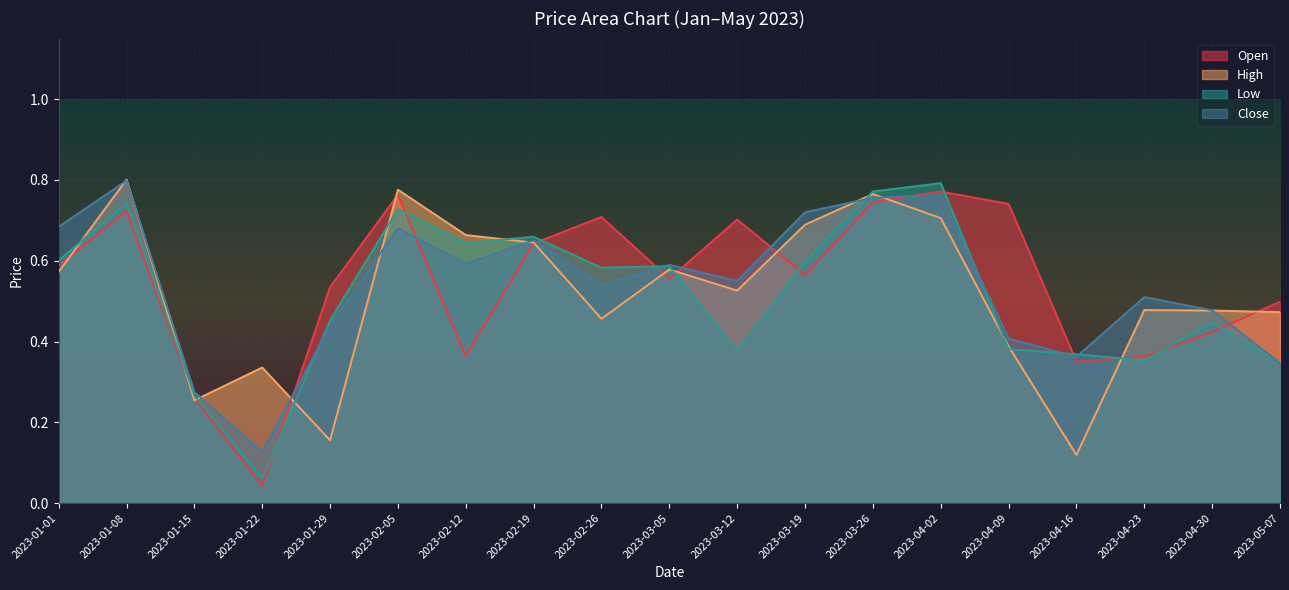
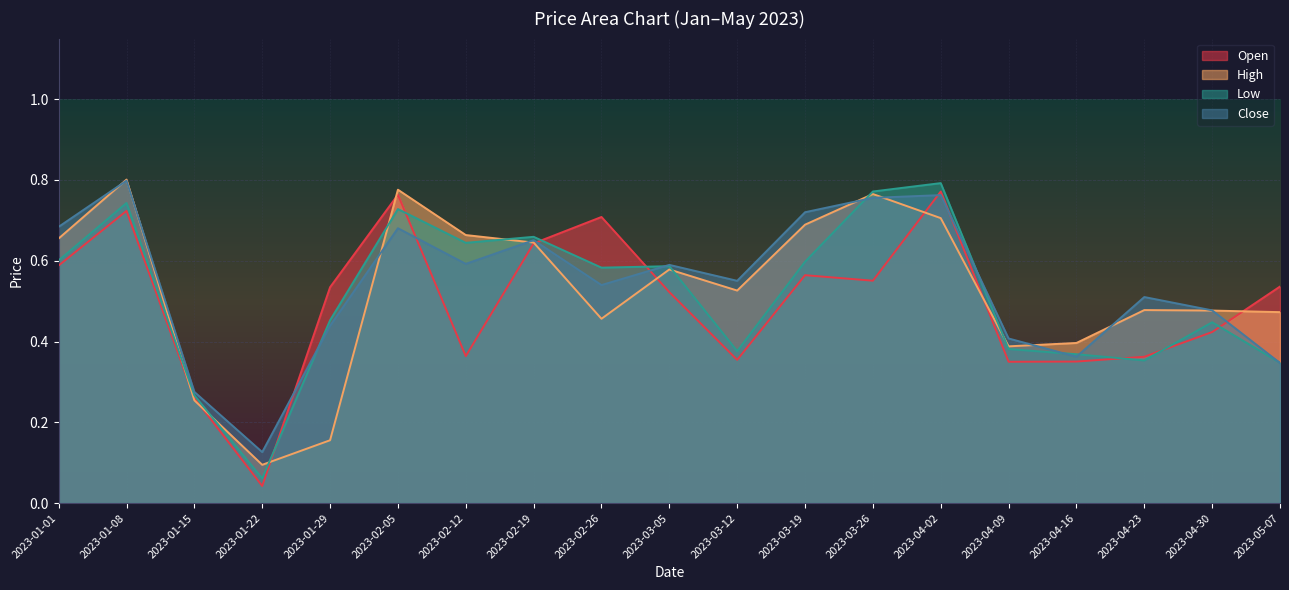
High, 2023-01-01: 0.57 -> 0.66
High, 2023-01-22: 0.34 -> 0.09
Open, 2023-03-05: 0.56 -> 0.52
Open, 2023-03-12: 0.70 -> 0.35
Open, 2023-03-26: 0.74 -> 0.55
Open, 2023-04-09: 0.74 -> 0.35
High, 2023-04-16: 0.12 -> 0.40
Open, 2023-05-07: 0.50 -> 0.54
